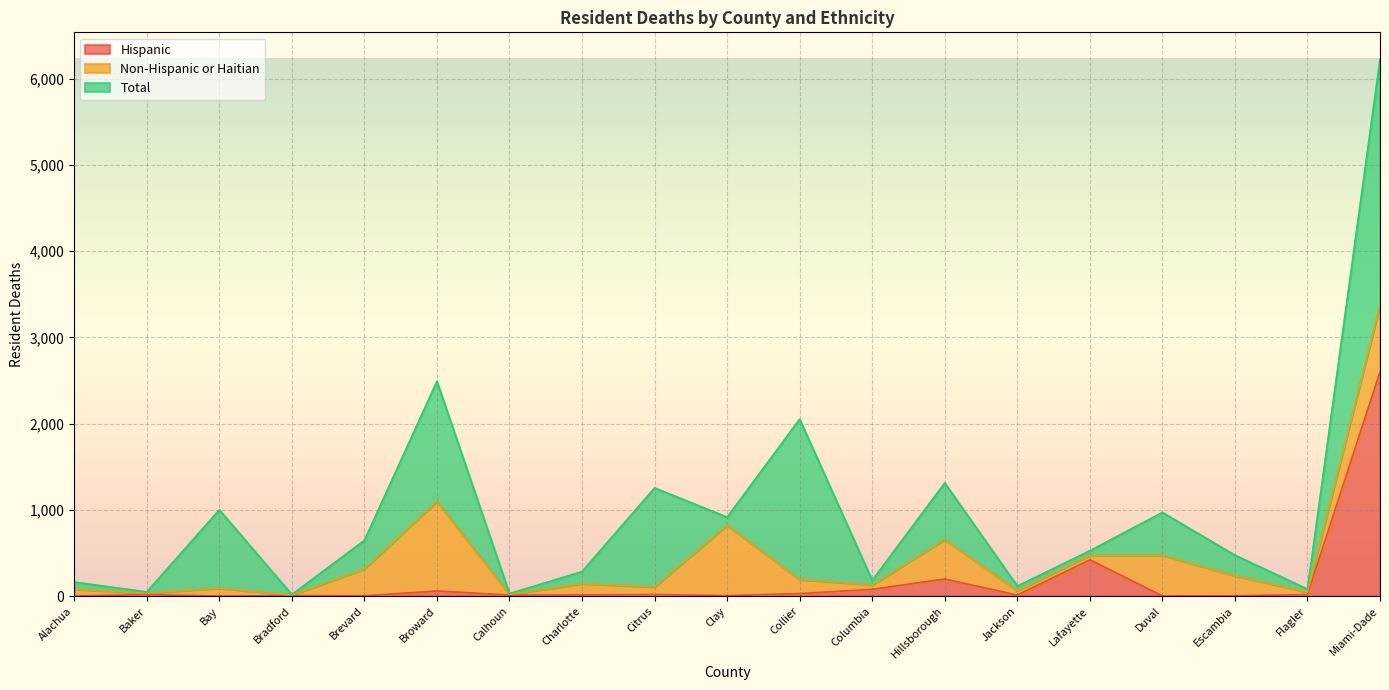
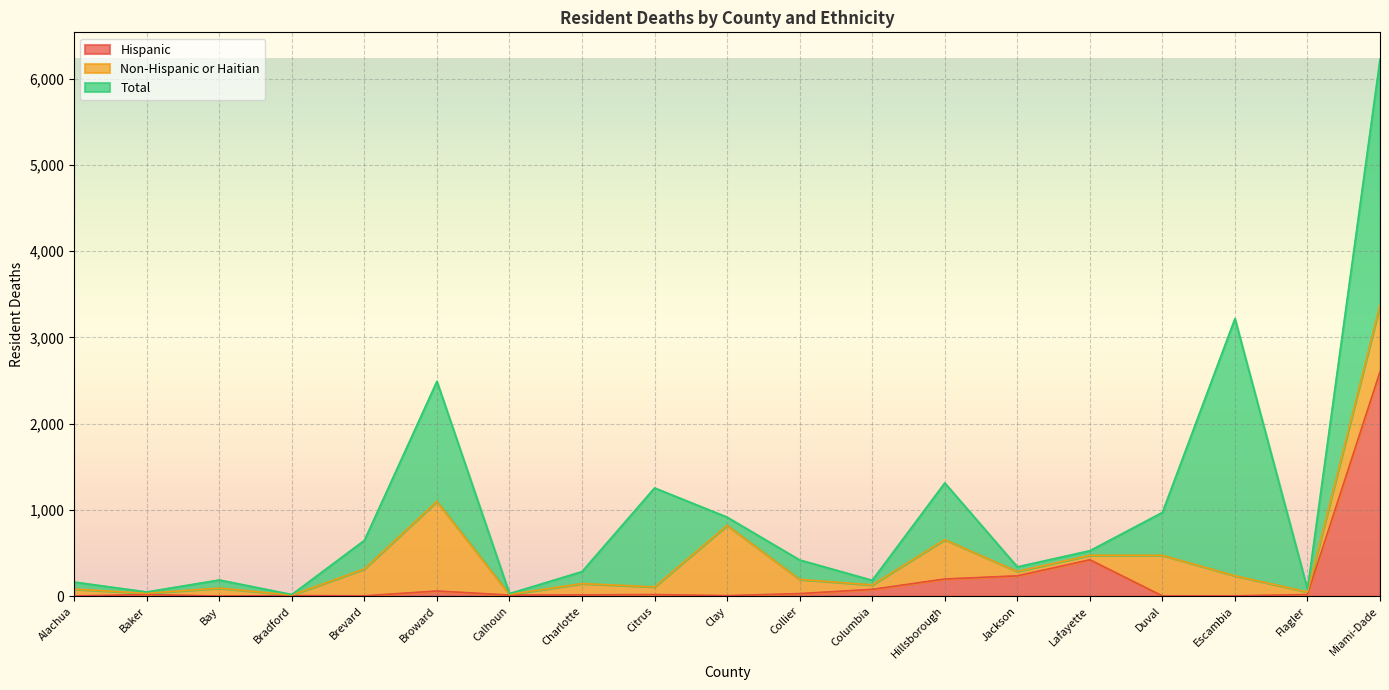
Total, Bay: 900 -> 100
Total, Collier: 1,900 -> 200
Hispanic, Jackson: 0 -> 200
Total, Escambia: 200 -> 3,000
